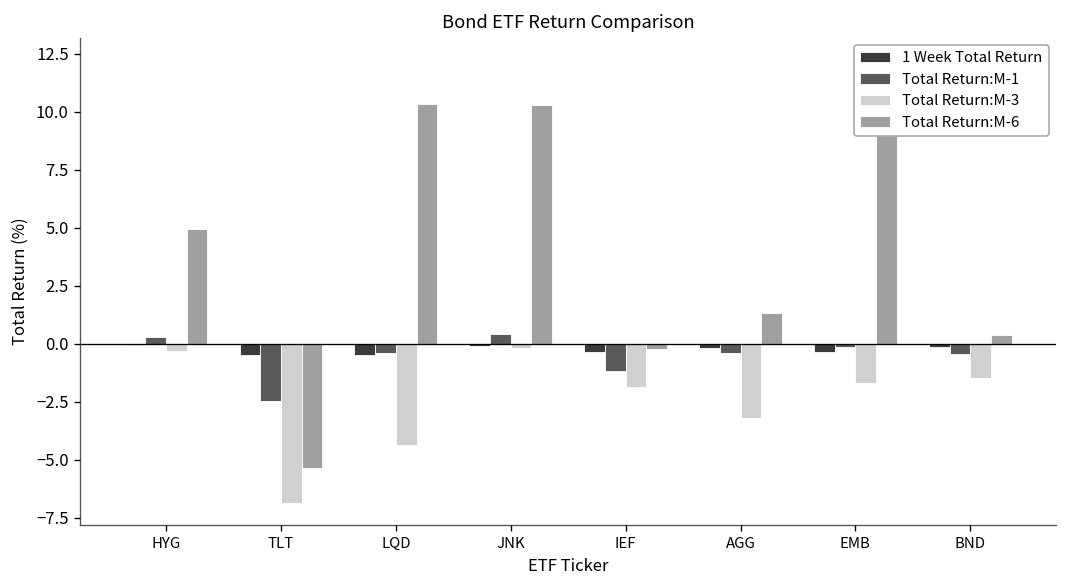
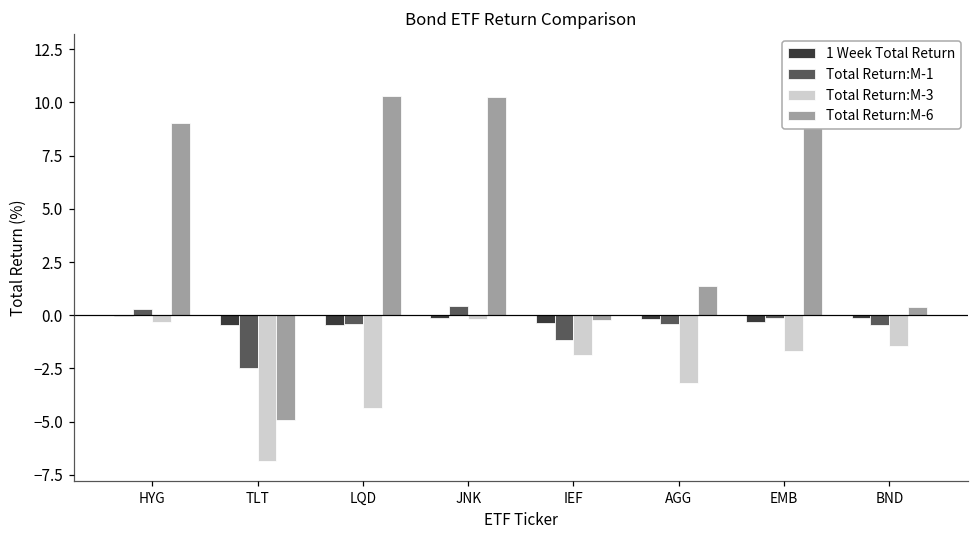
Total Return:M-6, HYG: 5.0 -> 9.1
Total Return:M-6, TLT: -5.4 -> -4.9
